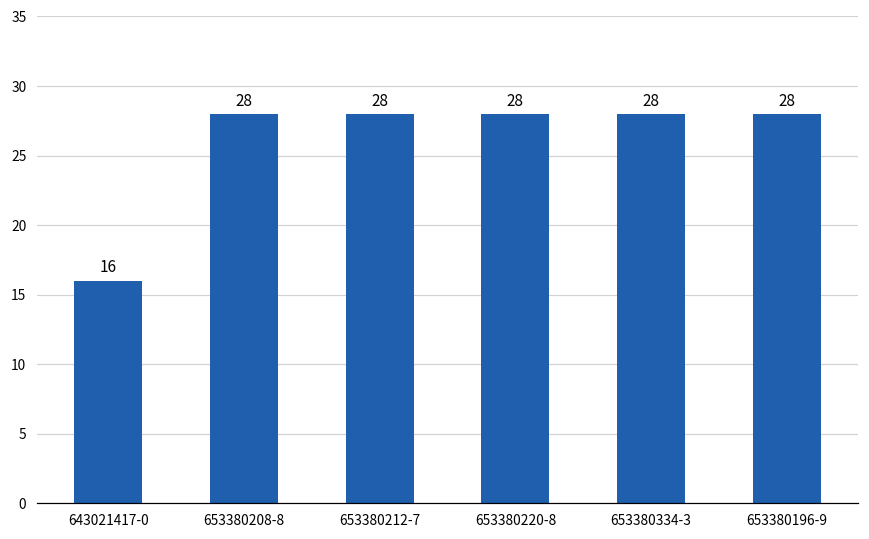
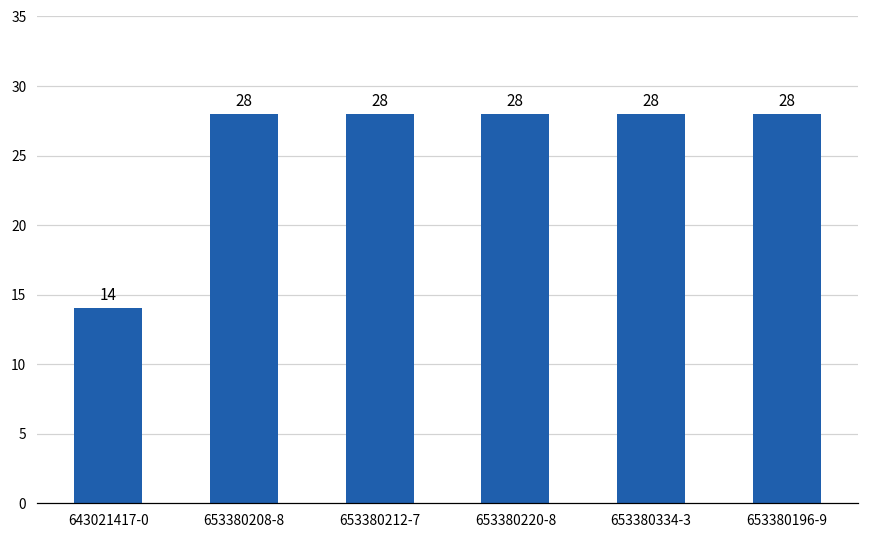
643021417-0: 16 -> 14
